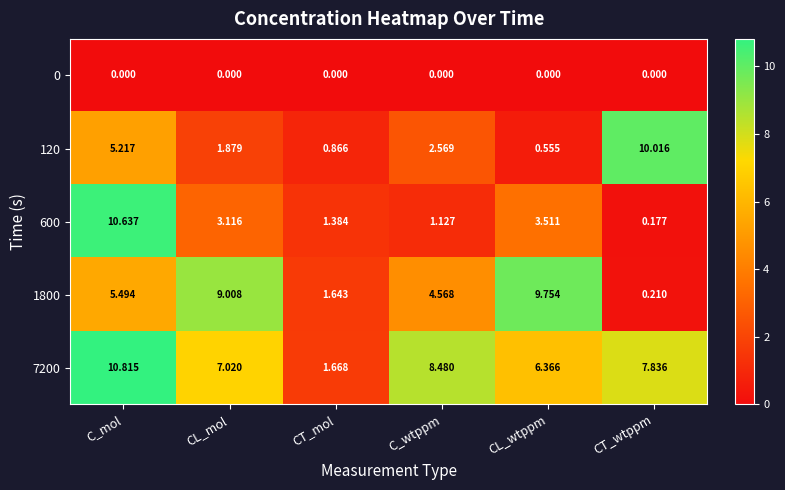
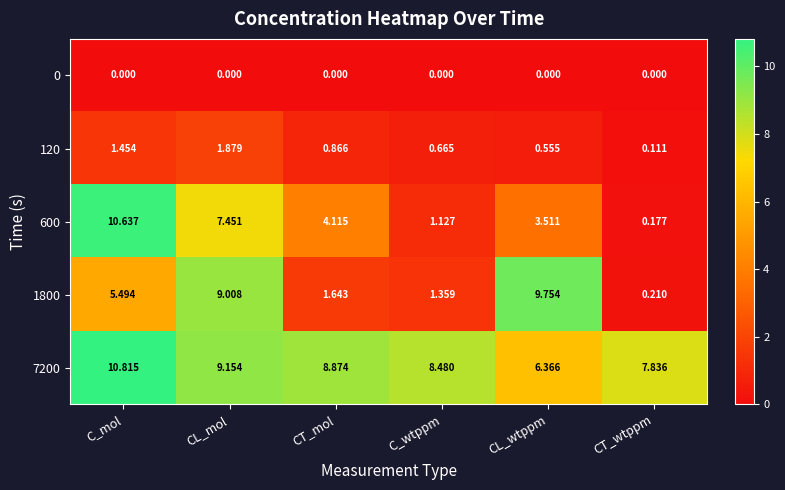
120, C_mol: 5.217 -> 1.454
120, C_wtppm: 2.569 -> 0.665
120, CT_wtppm: 10.016 -> 0.111
600, CL_mol: 3.116 -> 7.451
600, CT_mol: 1.384 -> 4.115
1800, C_wtppm: 4.568 -> 1.359
7200, CL_mol: 7.020 -> 9.154
7200, CT_mol: 1.668 -> 8.874
